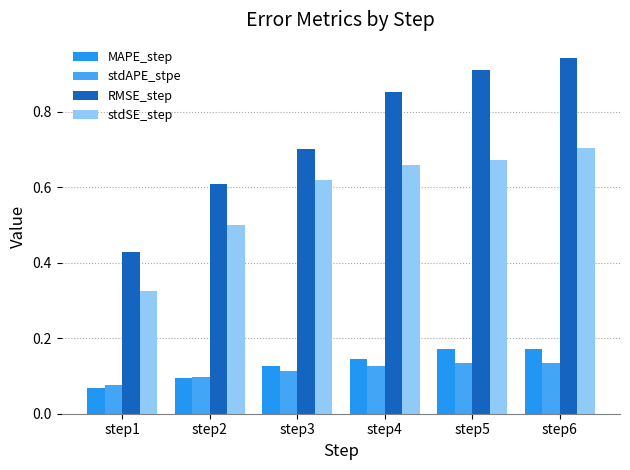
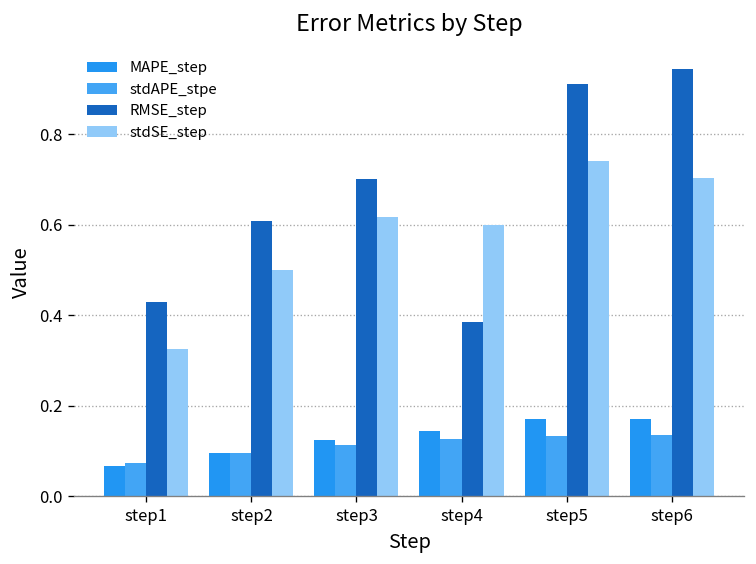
RMSE_step, step4: 0.85 -> 0.39
stdSE_step, step4: 0.66 -> 0.60
stdSE_step, step5: 0.67 -> 0.74
